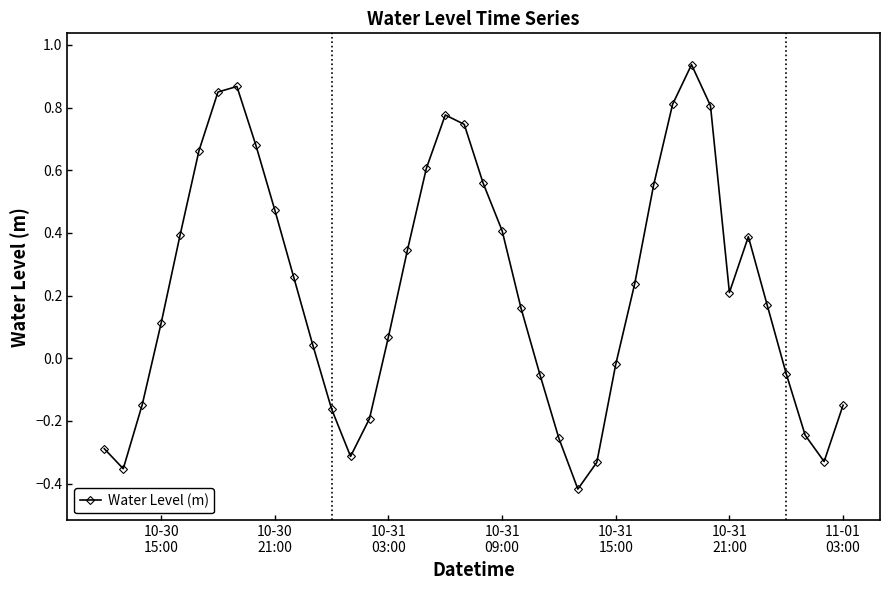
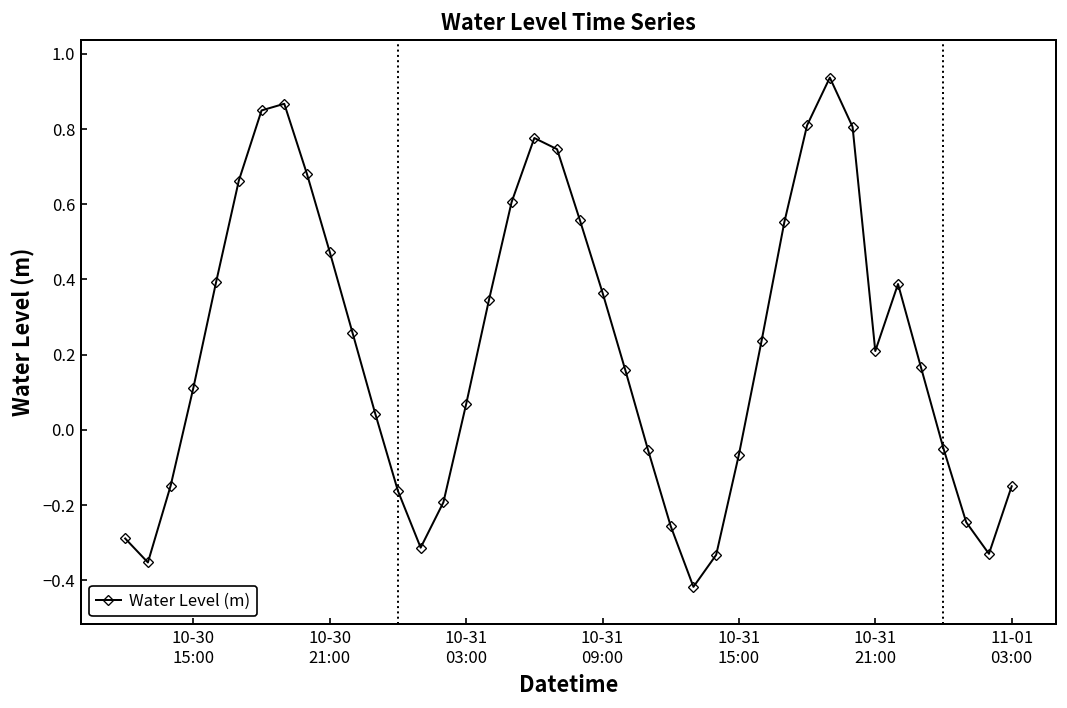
10-31 09:00: 0.41 -> 0.37
10-31 15:00: -0.02 -> -0.07
